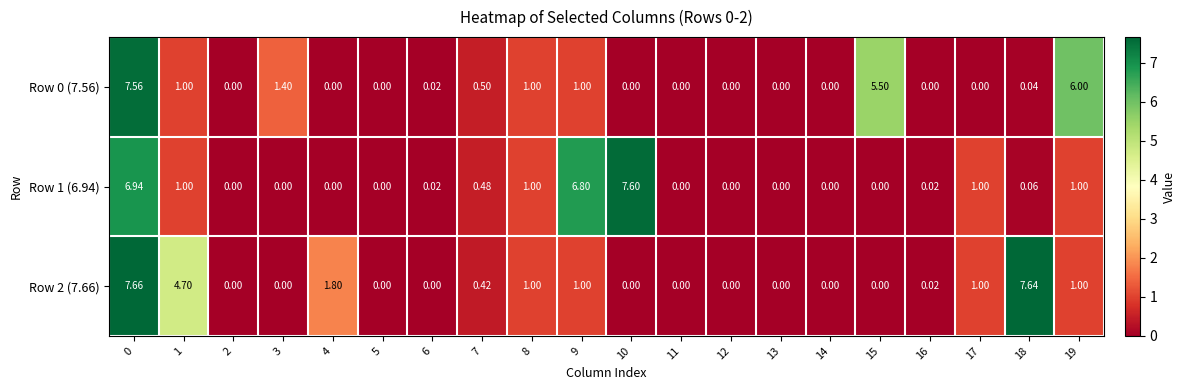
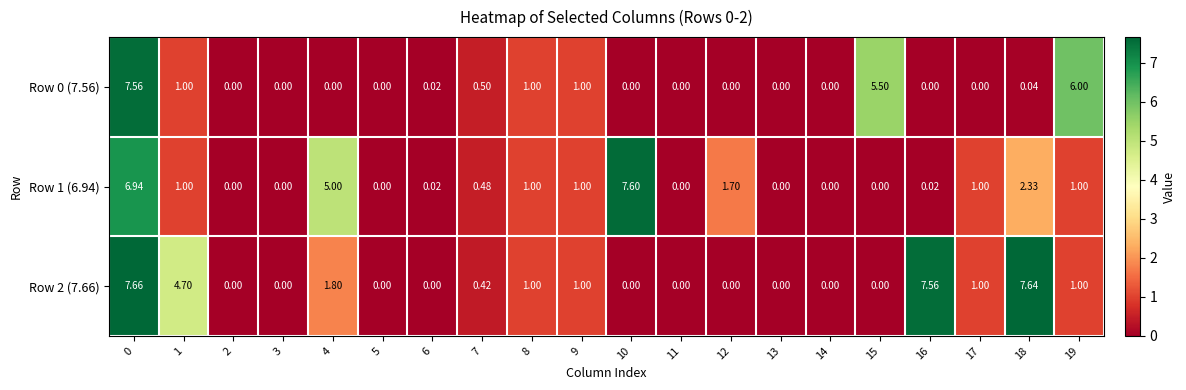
Row 0 (7.56), 3: 1.40 -> 0.00
Row 1 (6.94), 4: 0.00 -> 5.00
Row 1 (6.94), 9: 6.80 -> 1.00
Row 1 (6.94), 12: 0.00 -> 1.70
Row 1 (6.94), 18: 0.06 -> 2.33
Row 2 (7.66), 16: 0.02 -> 7.56
